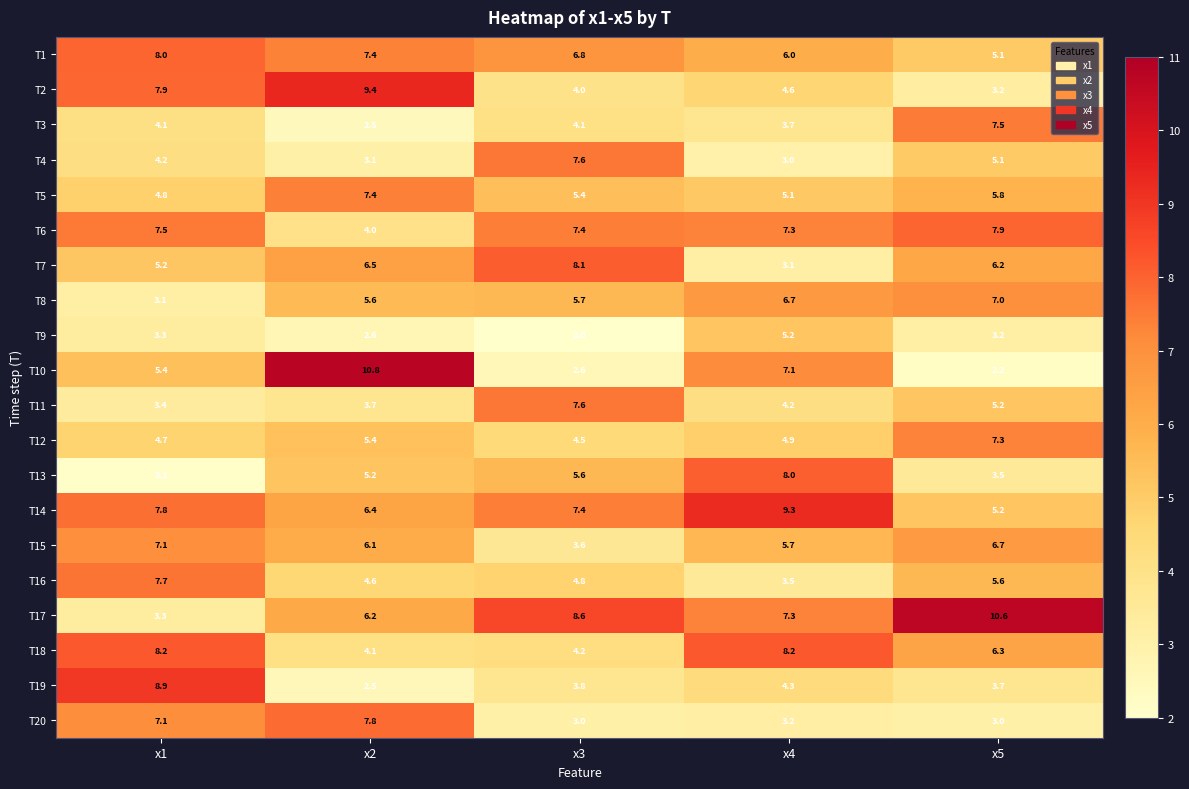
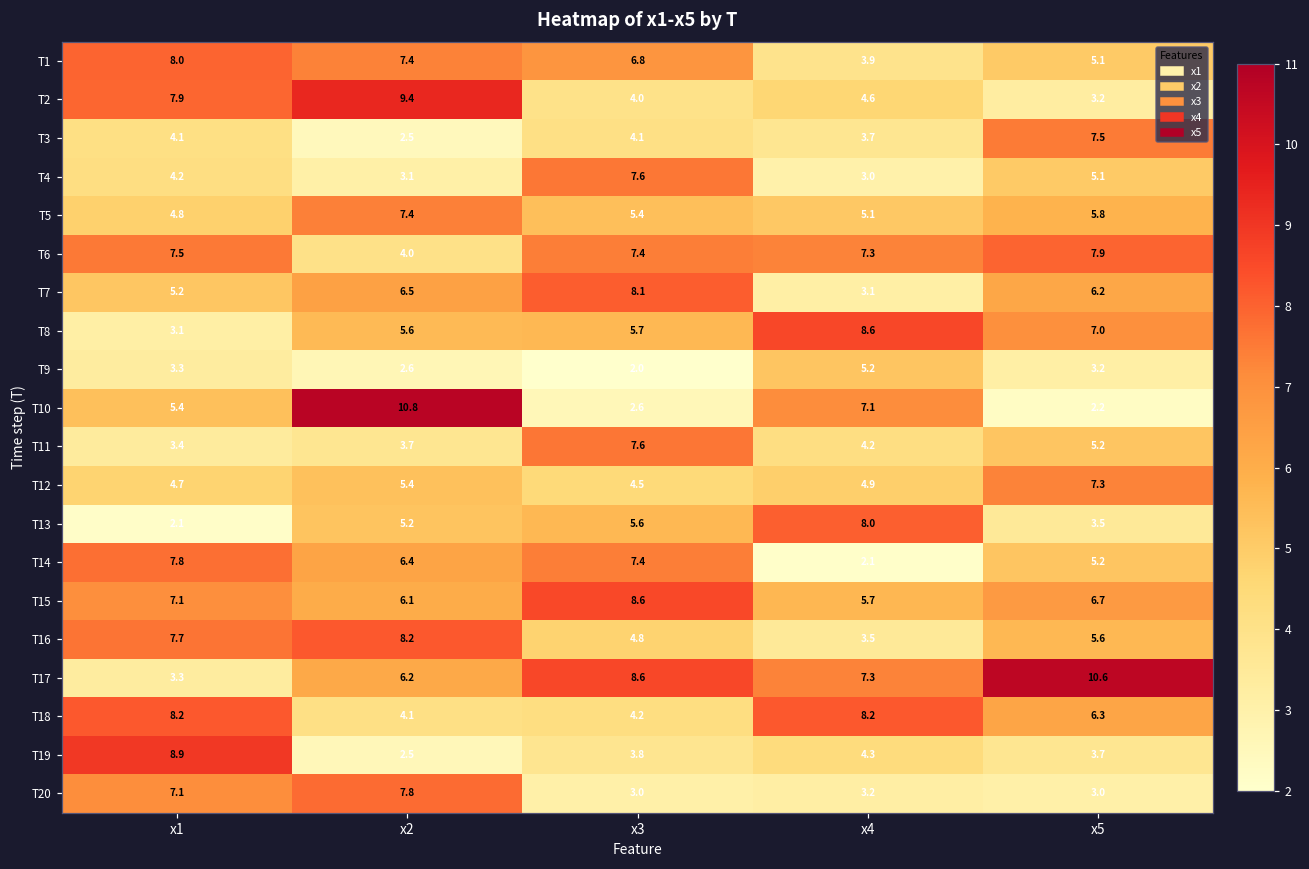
T1, x4: 6.0 -> 3.9
T8, x4: 6.7 -> 8.6
T14, x4: 9.3 -> 2.1
T15, x3: 3.6 -> 8.6
T16, x2: 4.6 -> 8.2
